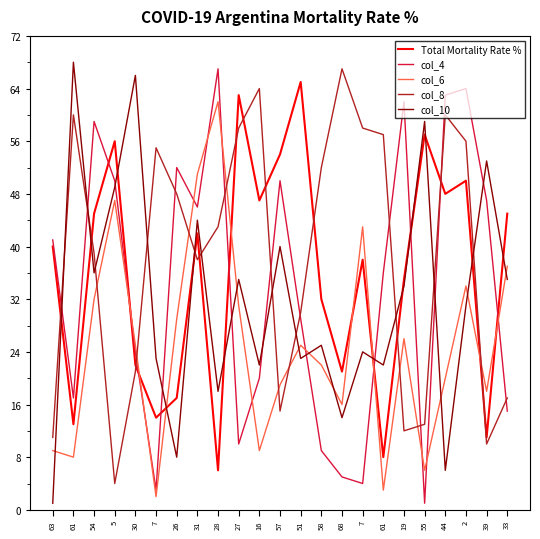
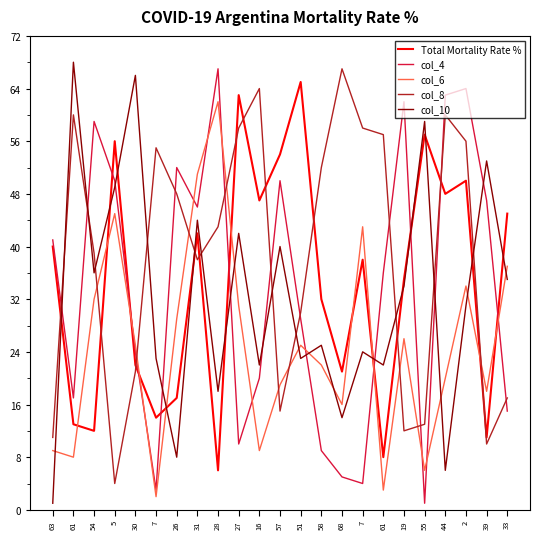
Total Mortality Rate %, 54: 45 -> 12
col_6, 5: 47 -> 45
col_10, 27: 35 -> 42
